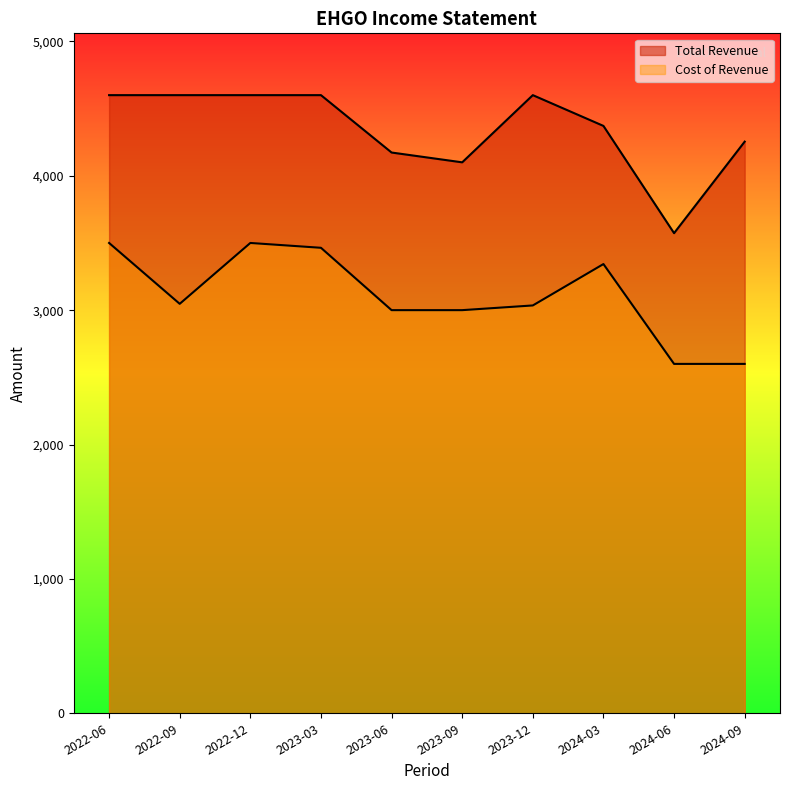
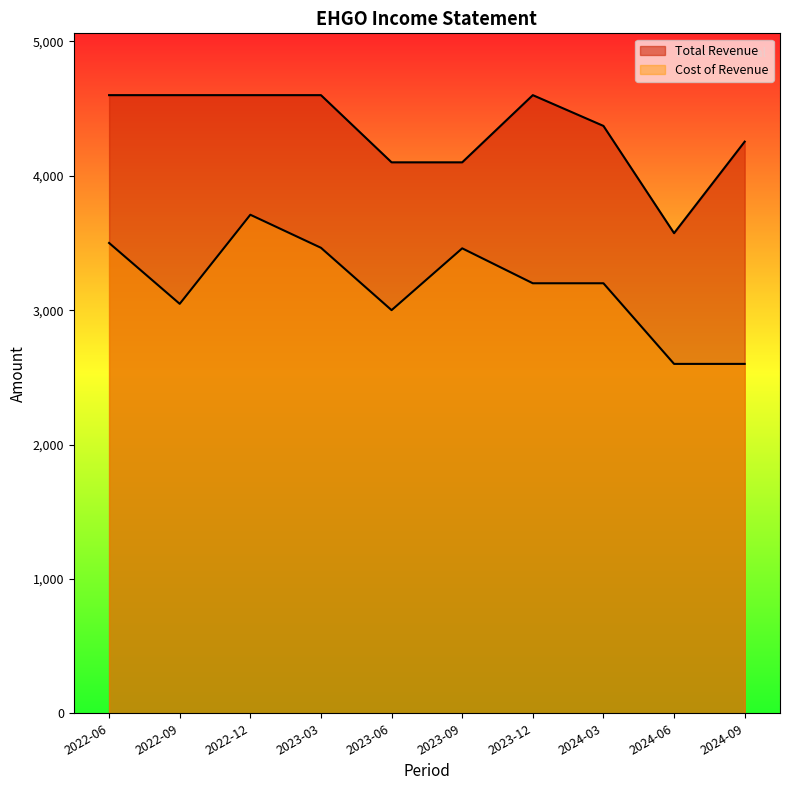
Cost of Revenue, 2022-12: 3,500 -> 3,710
Total Revenue, 2023-06: 4,170 -> 4,100
Cost of Revenue, 2023-09: 3,000 -> 3,460
Cost of Revenue, 2023-12: 3,040 -> 3,200
Cost of Revenue, 2024-03: 3,340 -> 3,200
